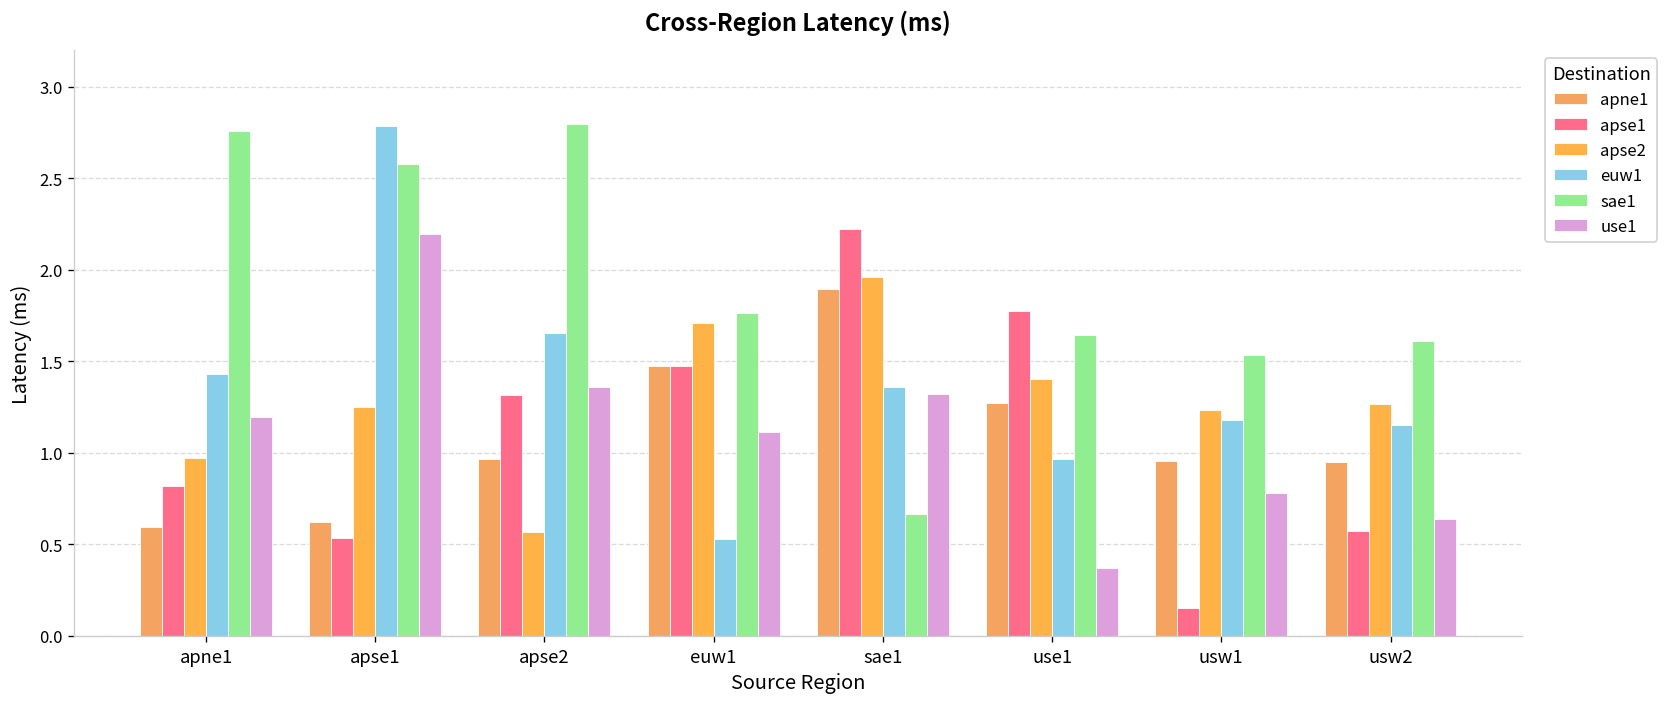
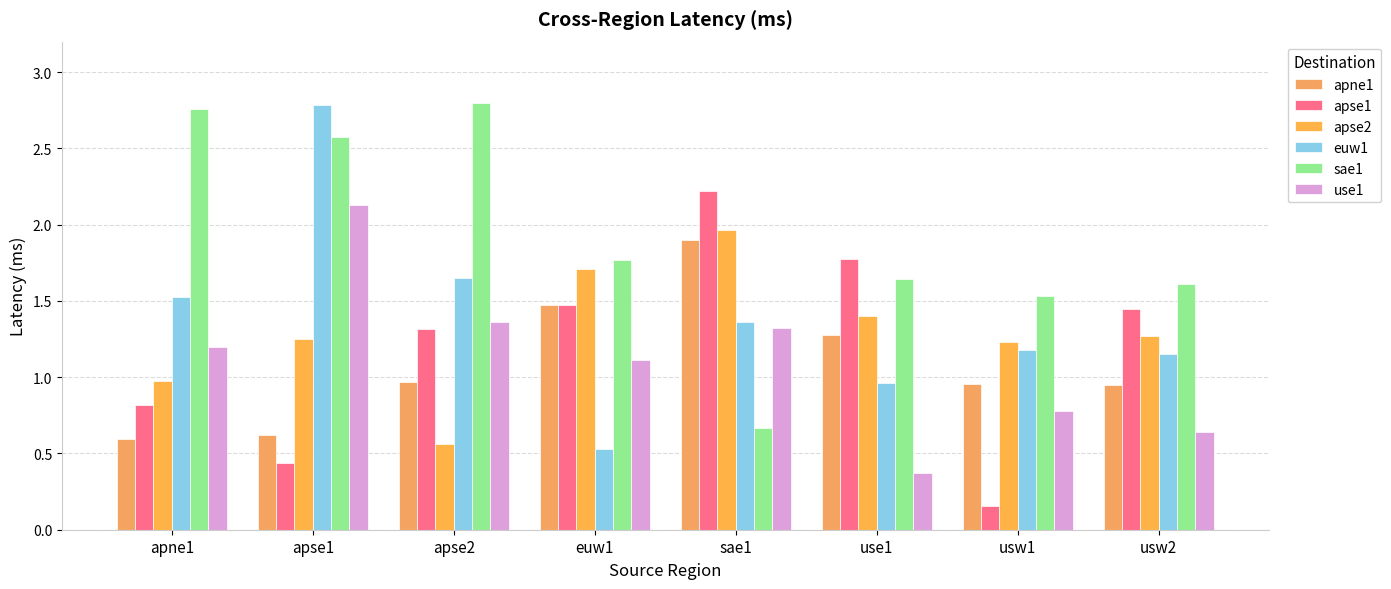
euw1, apne1: 1.43 -> 1.52
apse1, apse1: 0.54 -> 0.44
use1, apse1: 2.19 -> 2.13
apse1, usw2: 0.58 -> 1.45
